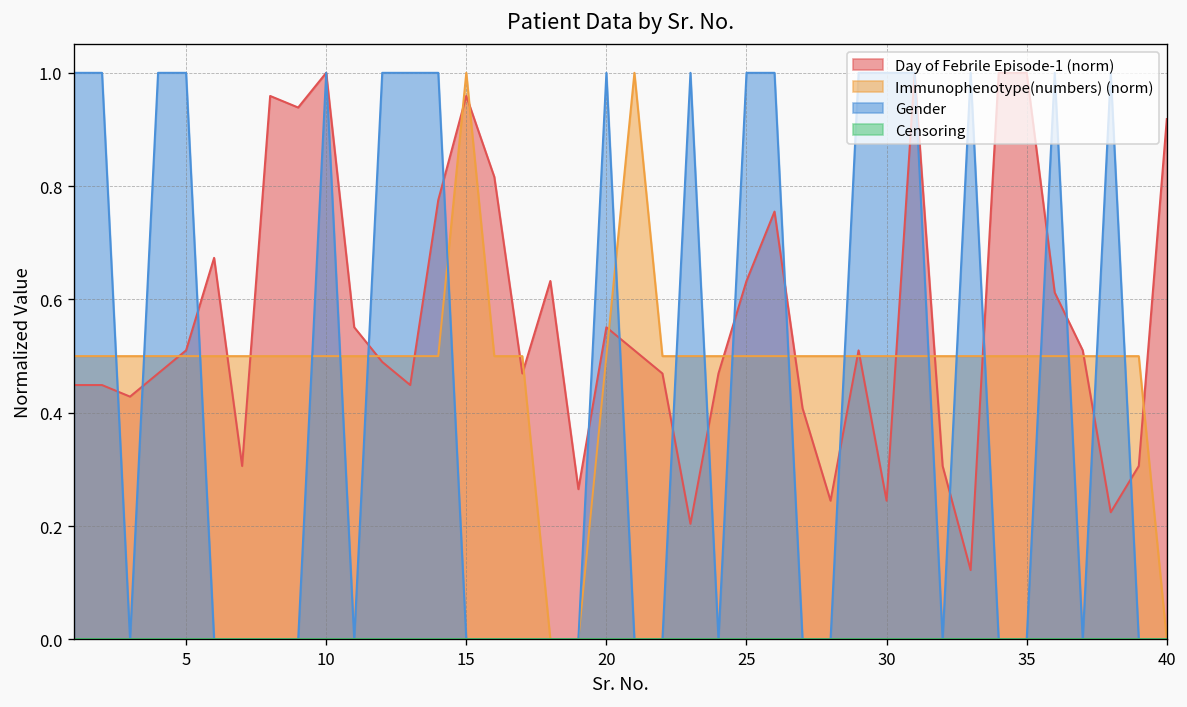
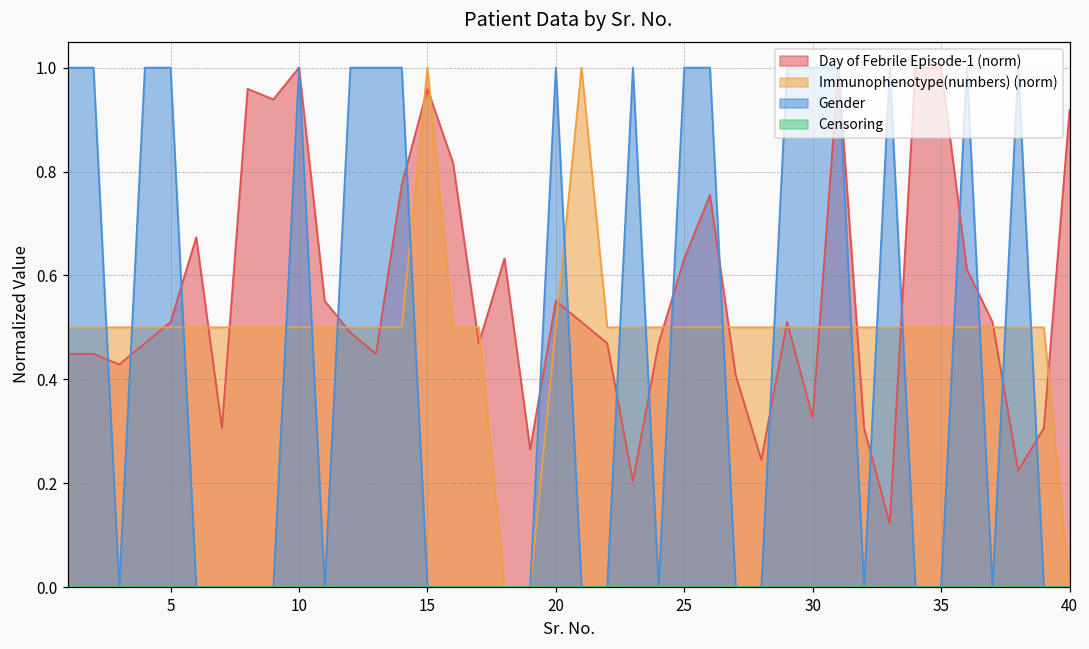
Day of Febrile Episode-1 (norm), 30: 0.24 -> 0.33
